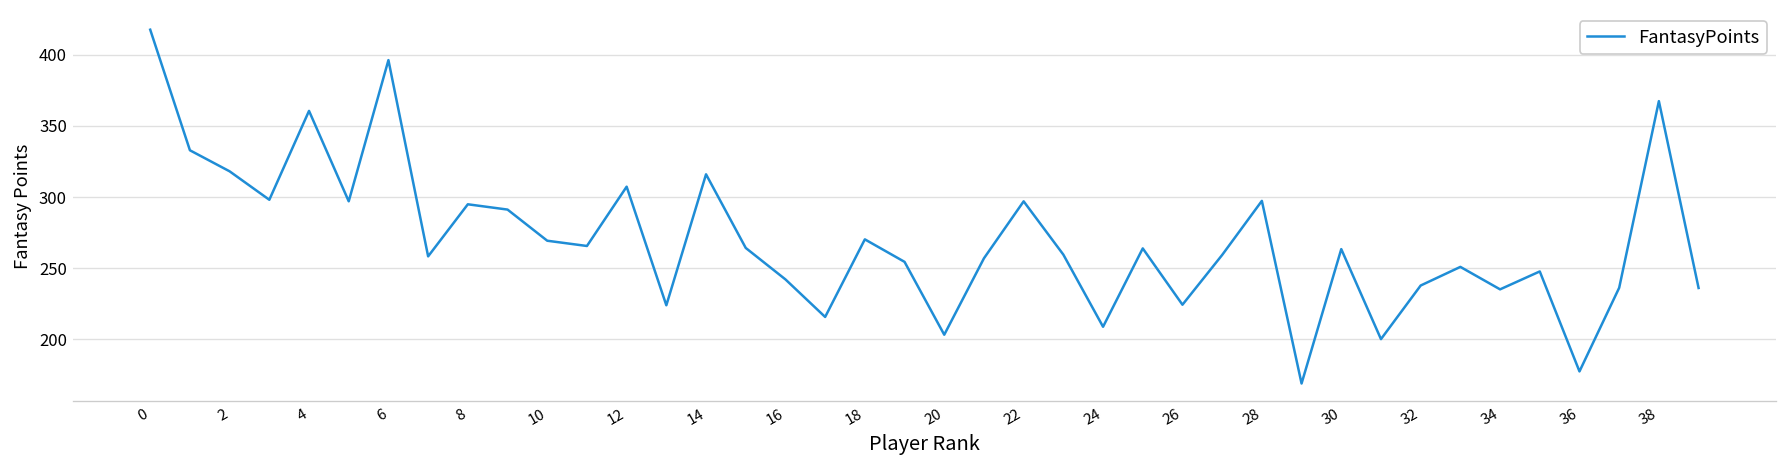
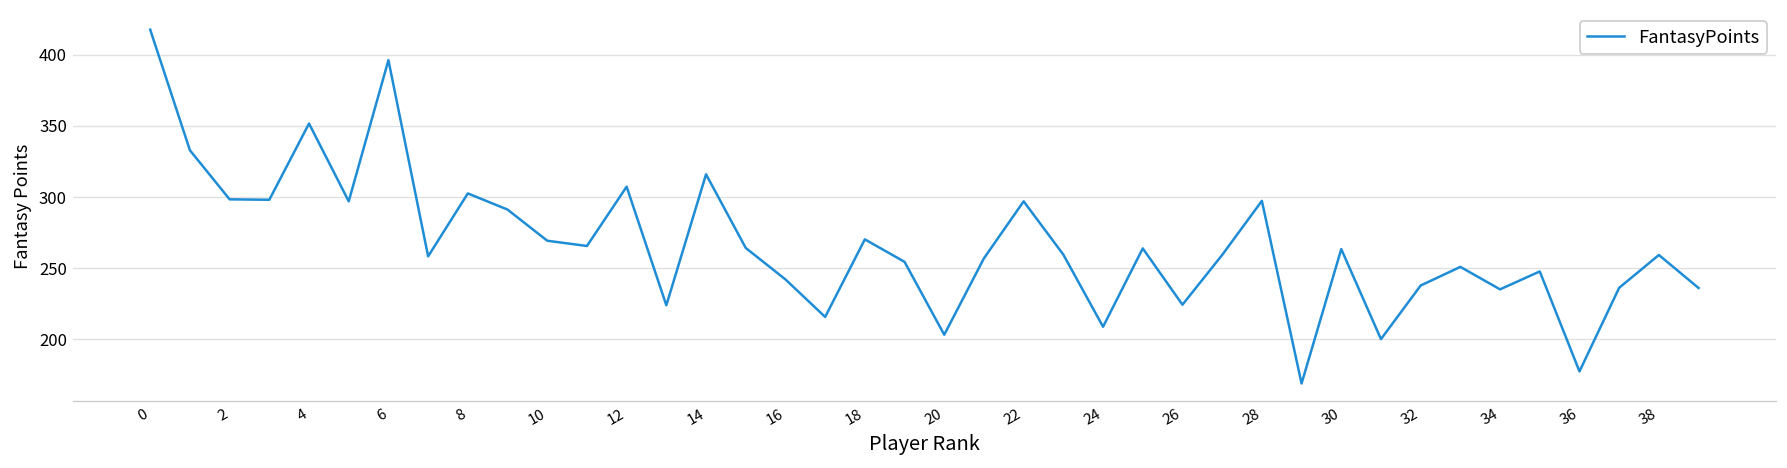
2: 318 -> 298
4: 361 -> 352
8: 295 -> 303
38: 367 -> 259
